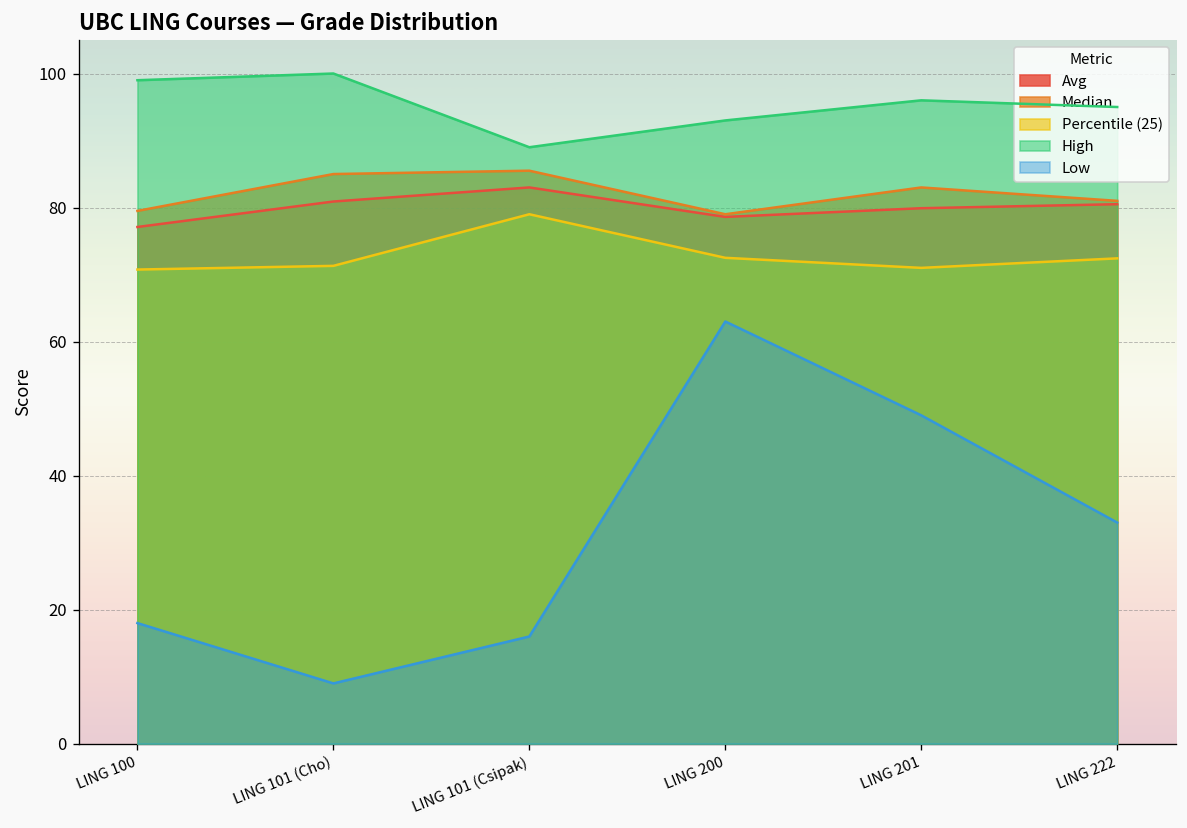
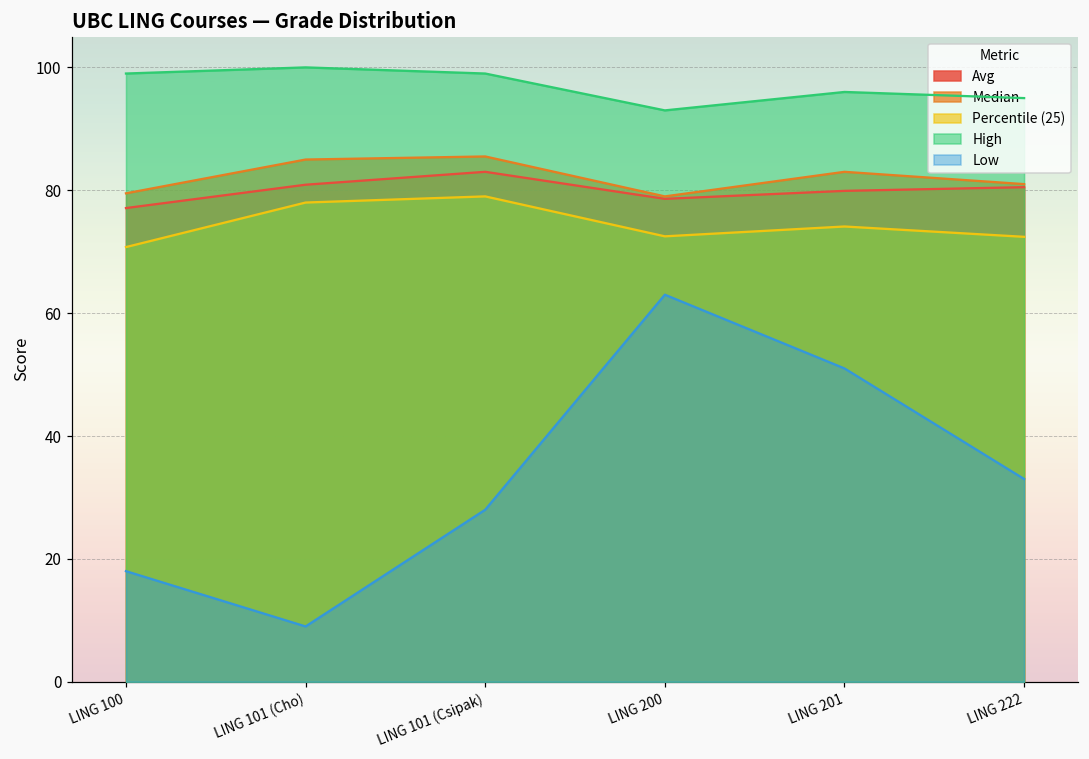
Percentile (25), LING 101 (Cho): 71 -> 78
High, LING 101 (Csipak): 89 -> 99
Low, LING 101 (Csipak): 16 -> 28
Percentile (25), LING 201: 71 -> 74
Low, LING 201: 49 -> 51
